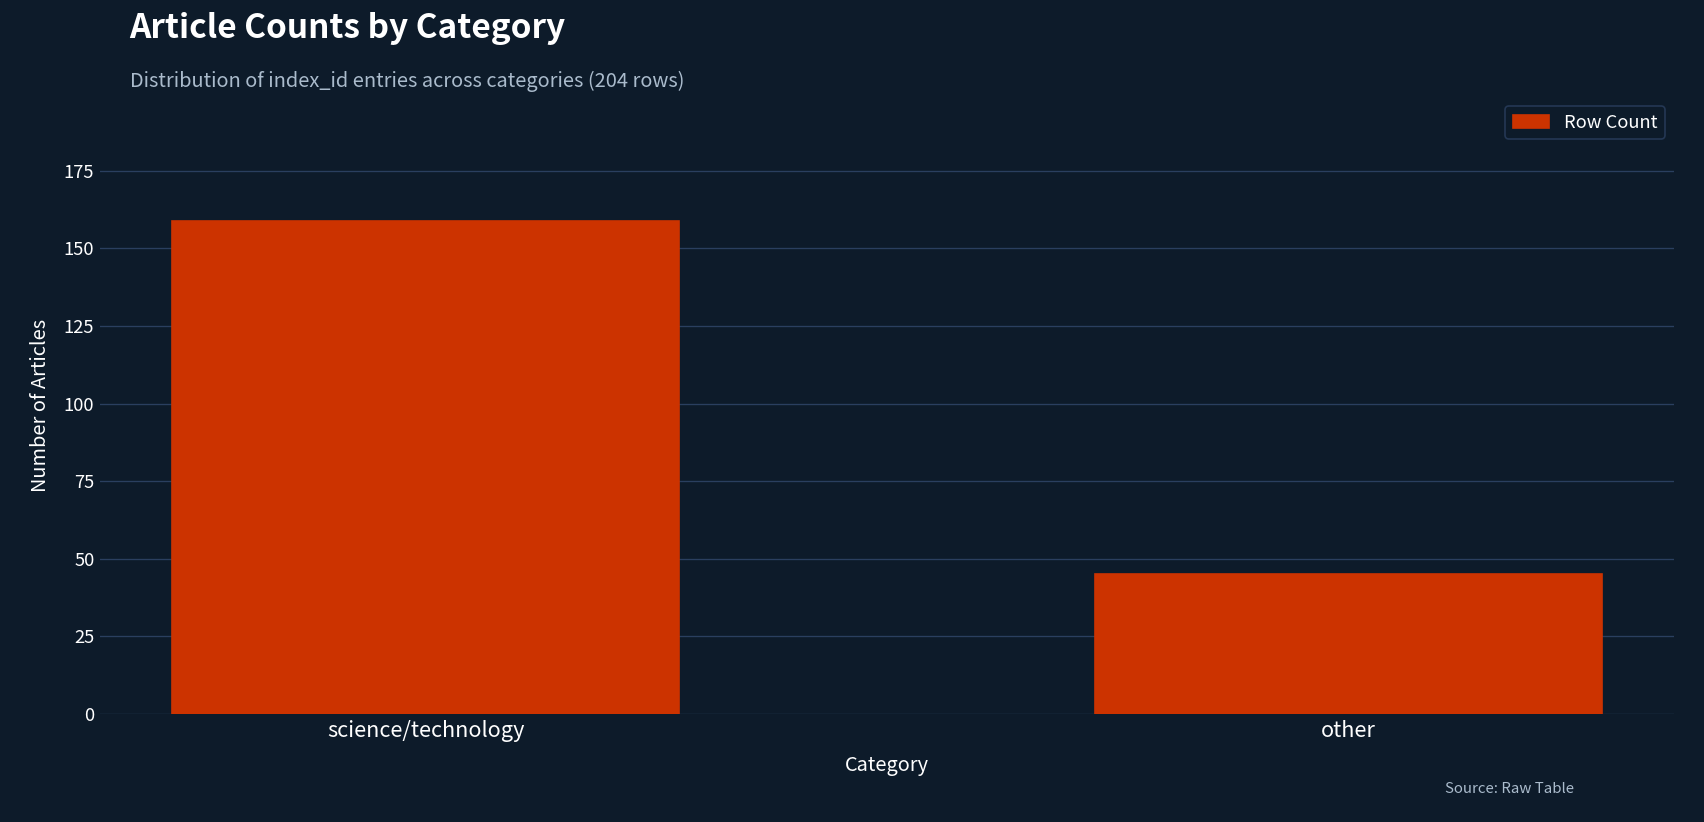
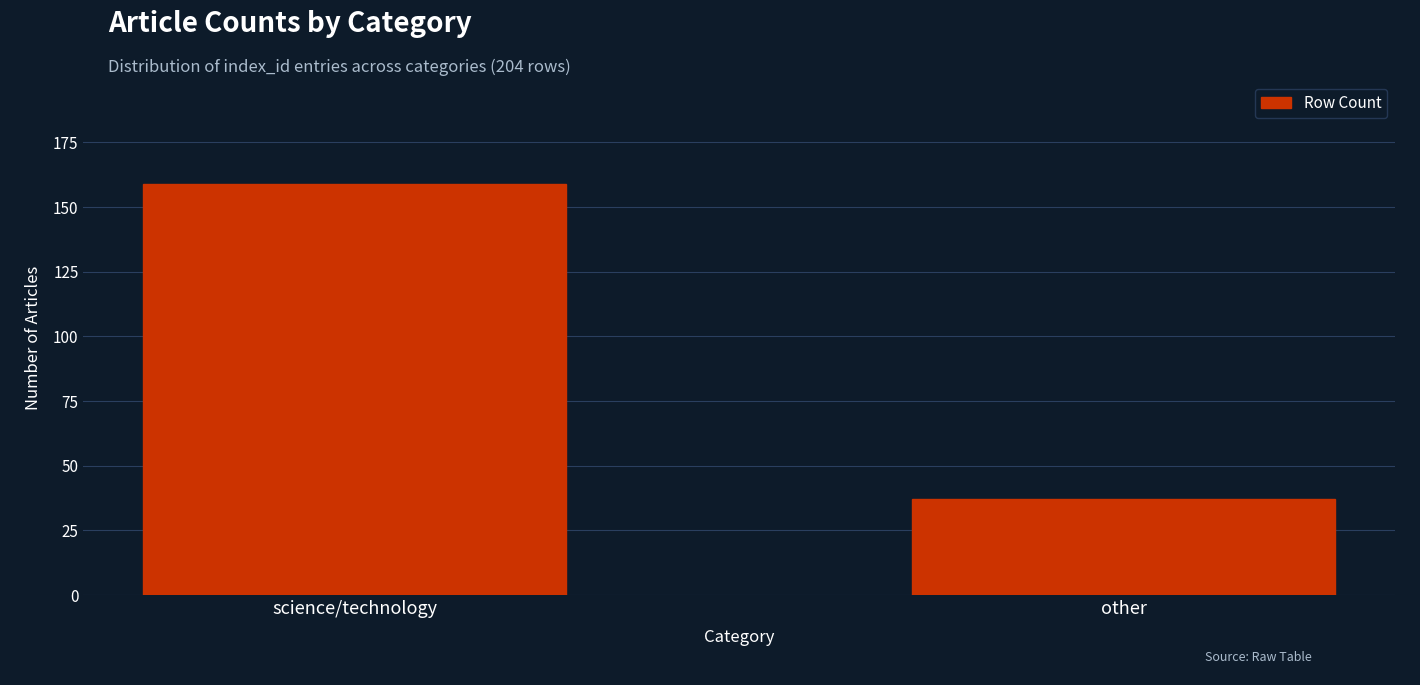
other: 45 -> 37
